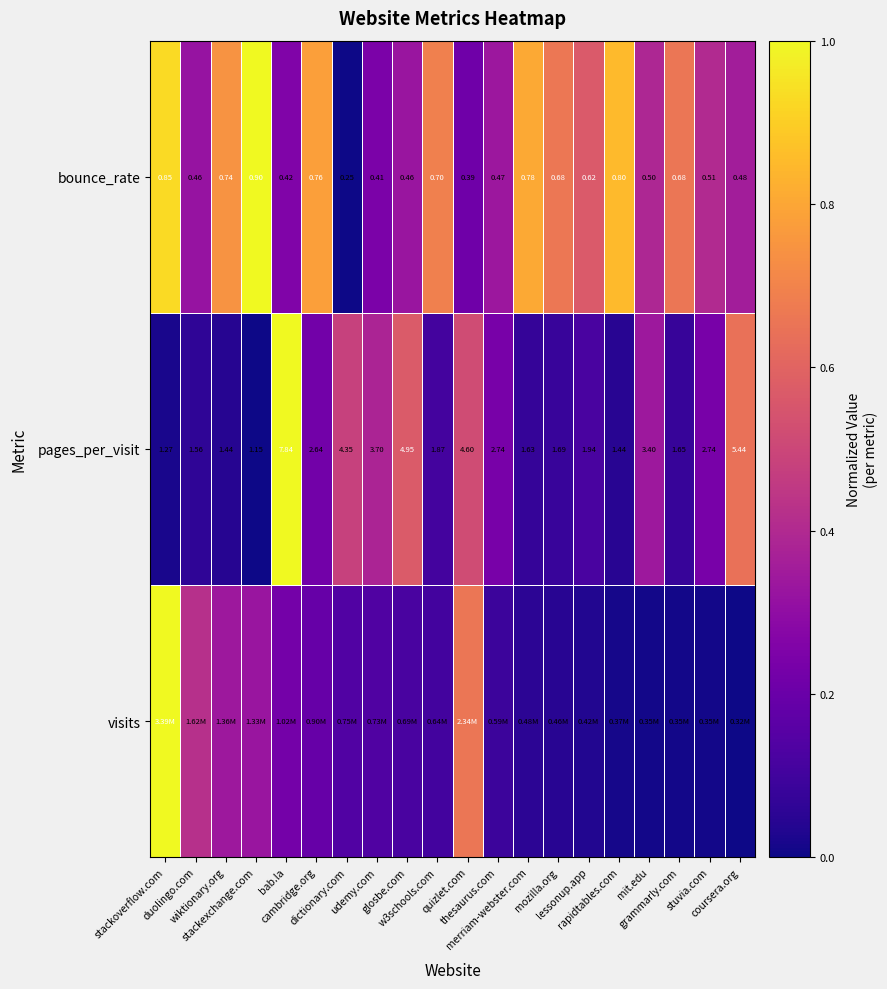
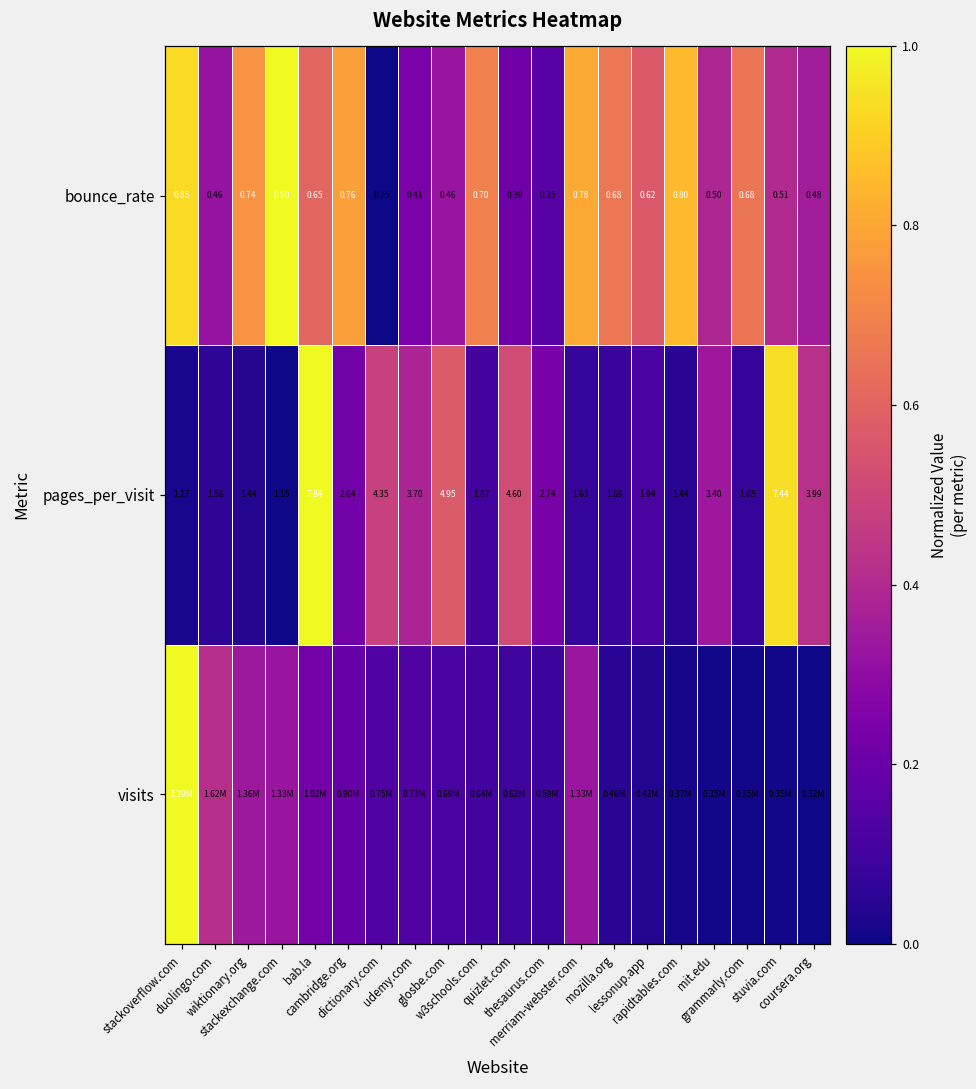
bounce_rate, bab.la: 0.42 -> 0.65
bounce_rate, thesaurus.com: 0.47 -> 0.35
pages_per_visit, stuvia.com: 2.74 -> 7.44
pages_per_visit, coursera.org: 5.44 -> 3.99
visits, quizlet.com: 2.34M -> 0.62M
visits, merriam-webster.com: 0.48M -> 1.33M
